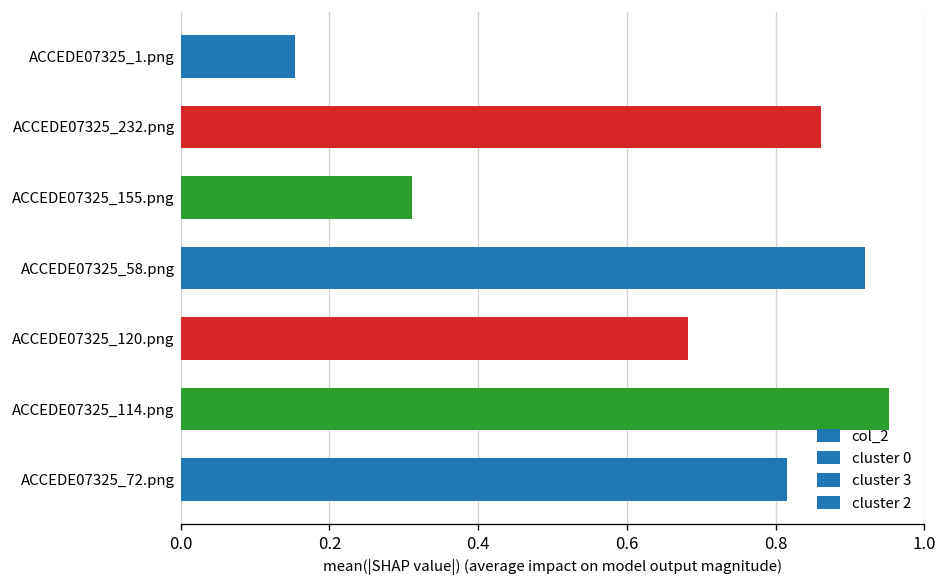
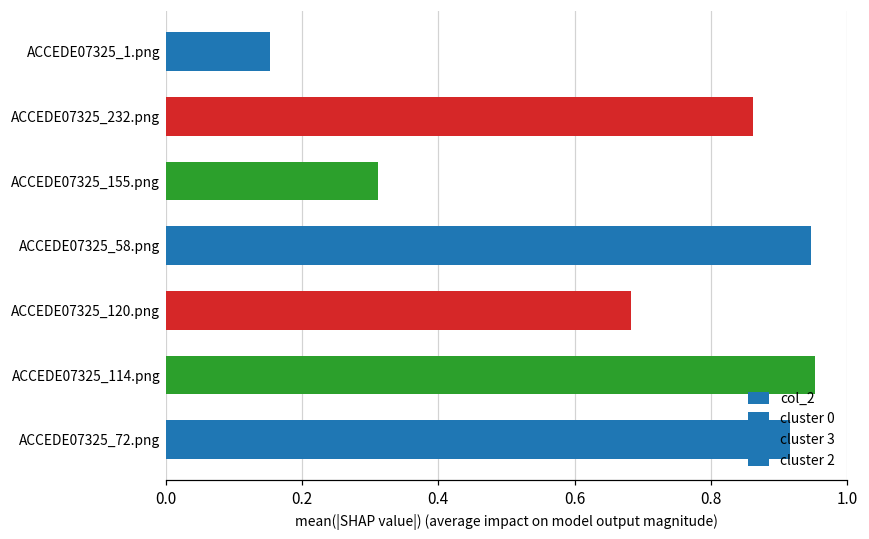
ACCEDE07325_58.png: 0.92 -> 0.95
ACCEDE07325_72.png: 0.81 -> 0.92
